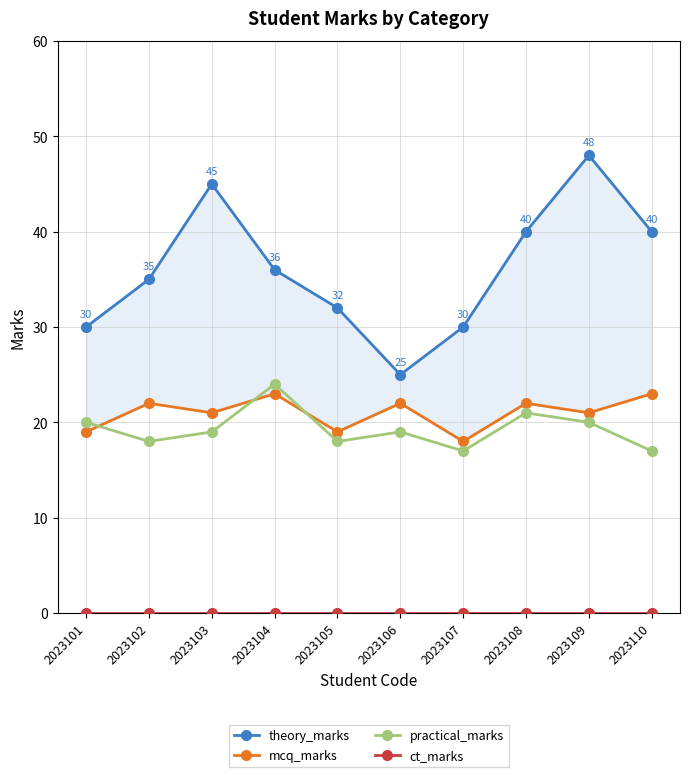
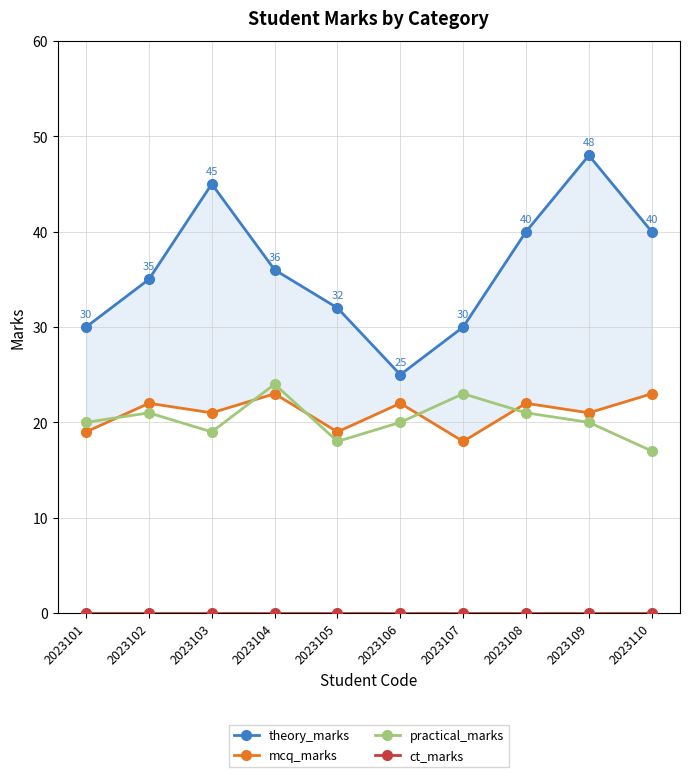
practical_marks, 2023102: 18 -> 21
practical_marks, 2023106: 19 -> 20
practical_marks, 2023107: 17 -> 23
